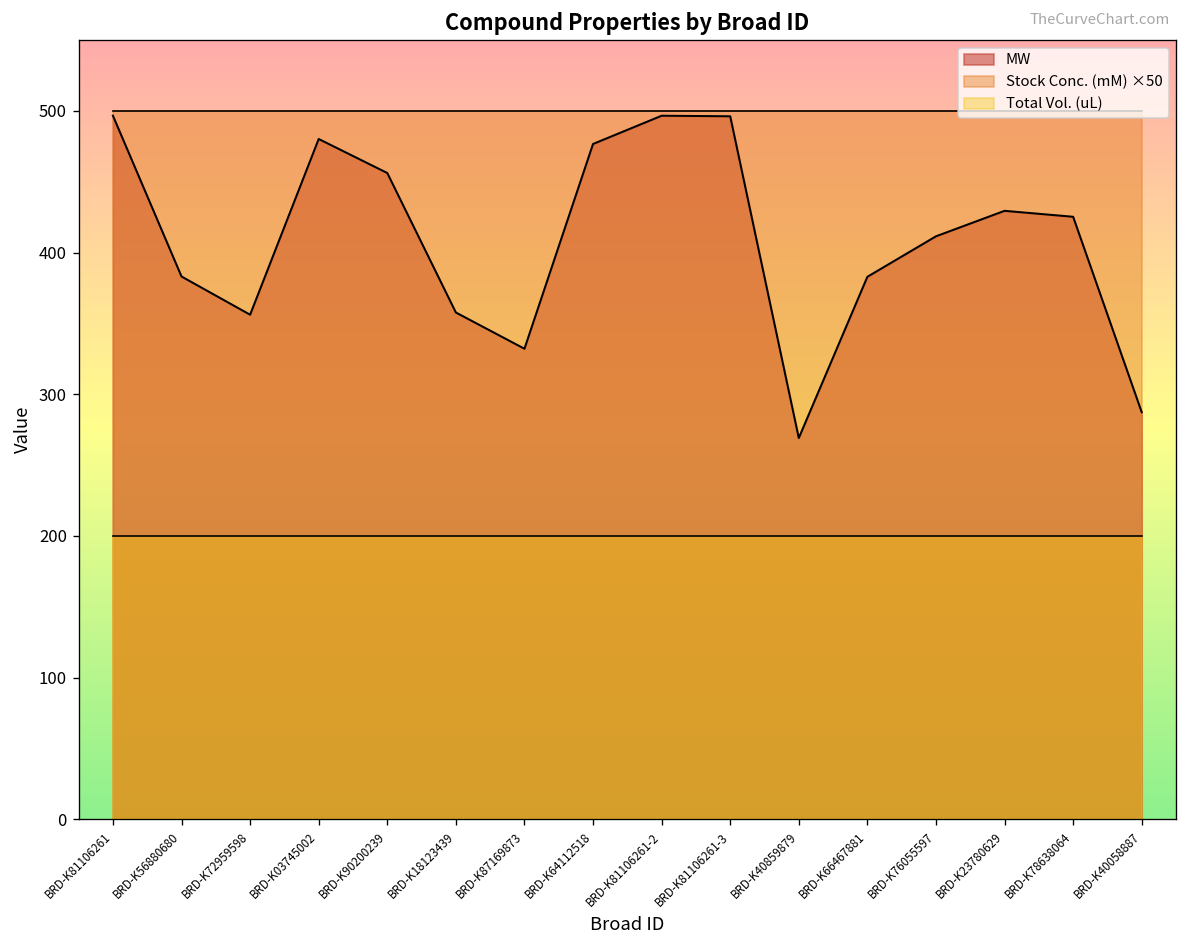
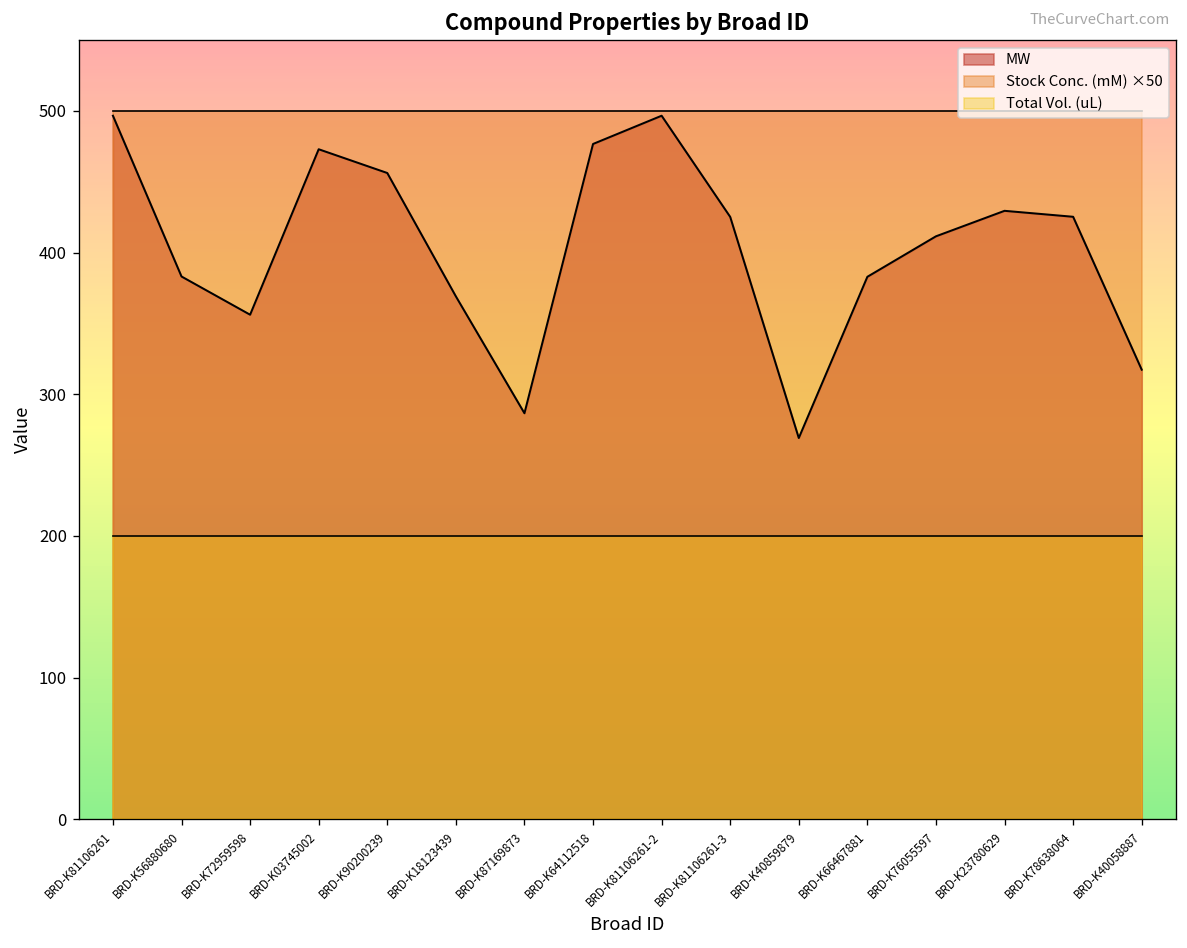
MW, BRD-K03745002: 480 -> 473
MW, BRD-K18123439: 358 -> 369
MW, BRD-K87169873: 332 -> 287
MW, BRD-K81106261-3: 496 -> 425
MW, BRD-K40058887: 287 -> 317
